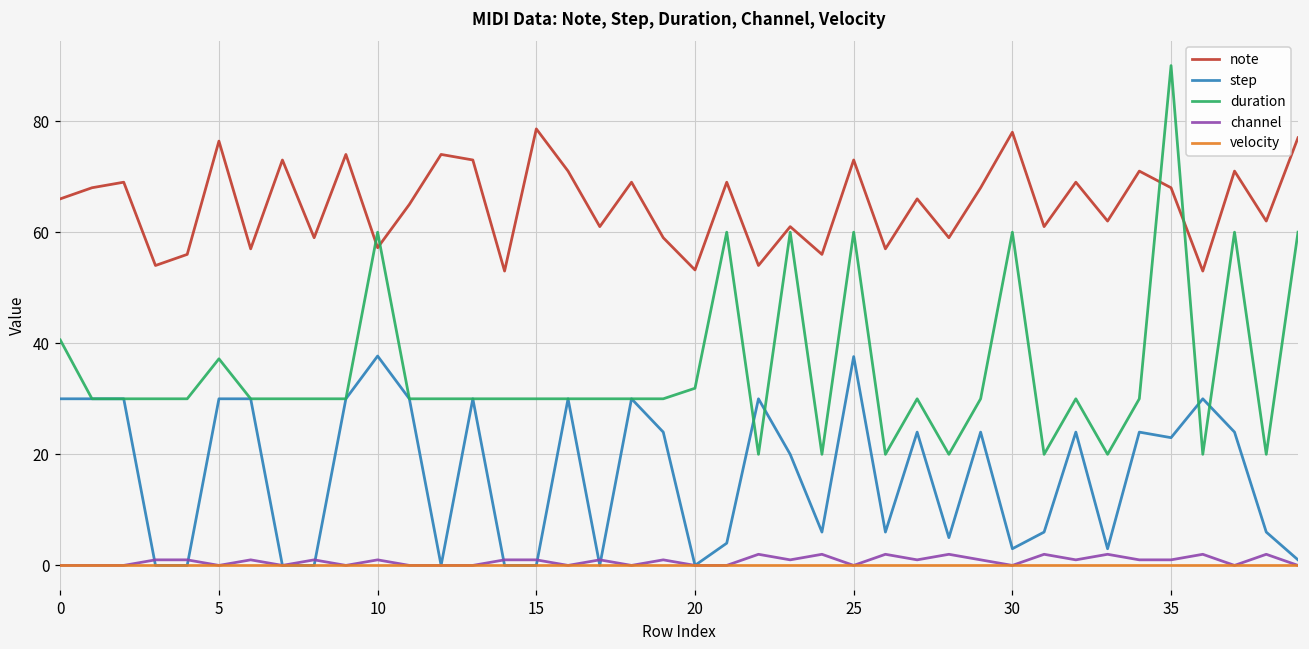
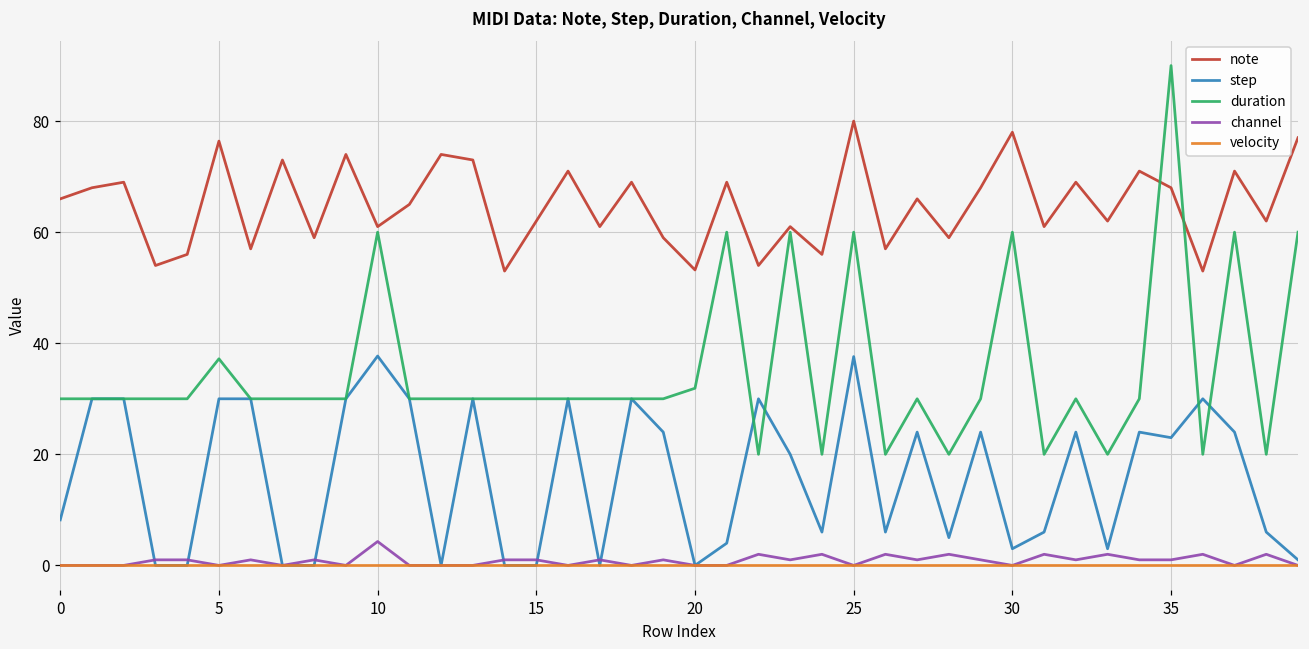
step, 0: 30 -> 8
duration, 0: 41 -> 30
note, 10: 57 -> 61
channel, 10: 1 -> 4
note, 15: 79 -> 62
note, 25: 73 -> 80
